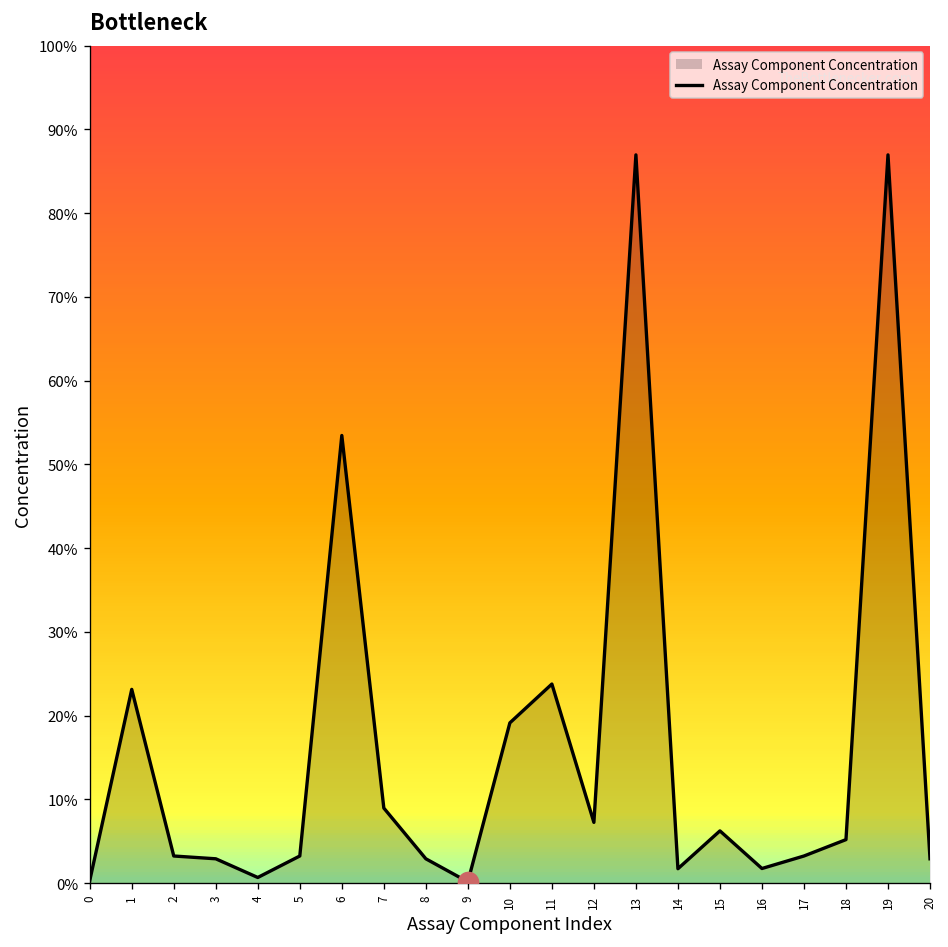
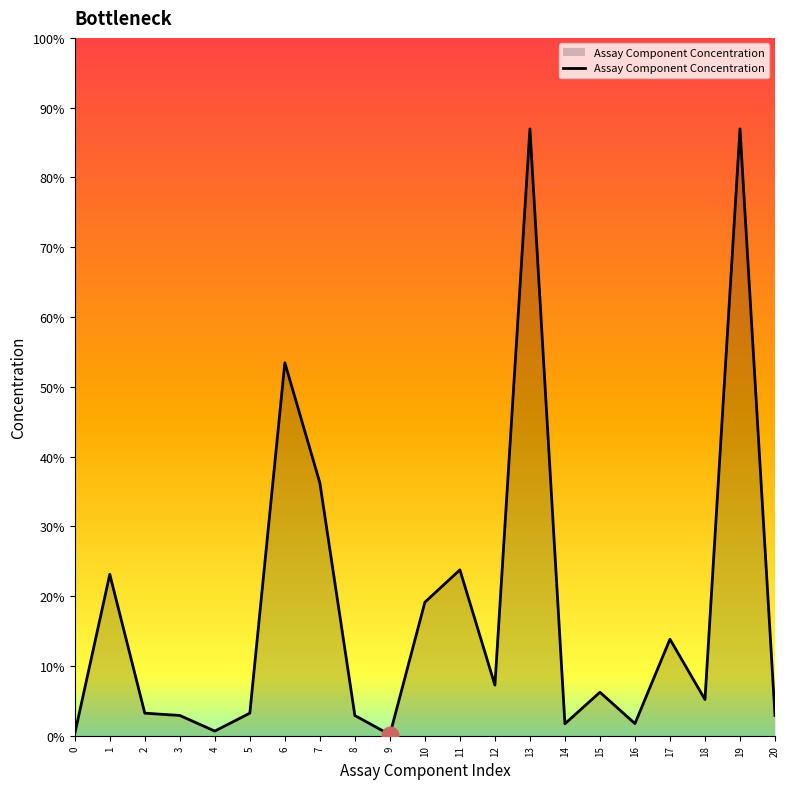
Assay Component Concentration, 7: 9% -> 36%
Assay Component Concentration, 17: 3% -> 14%
